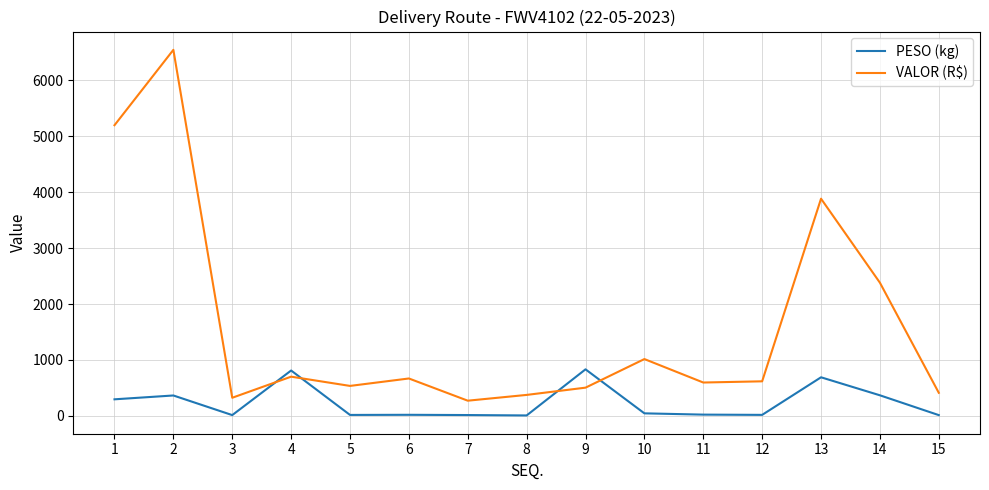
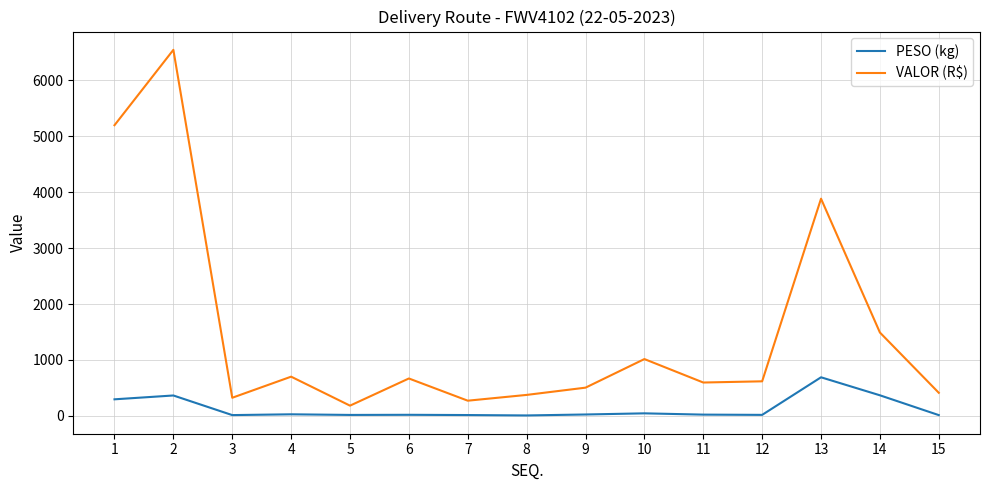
PESO (kg), 4: 800 -> 0
VALOR (R$), 5: 500 -> 200
PESO (kg), 9: 800 -> 0
VALOR (R$), 14: 2400 -> 1500
